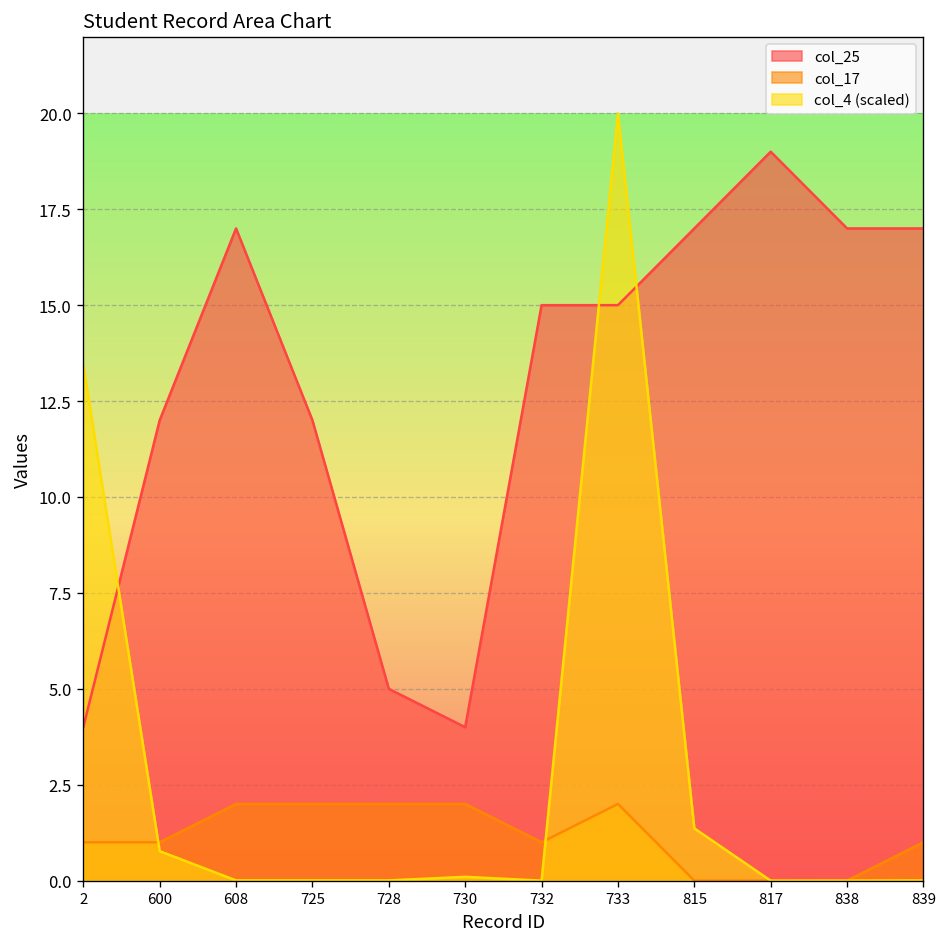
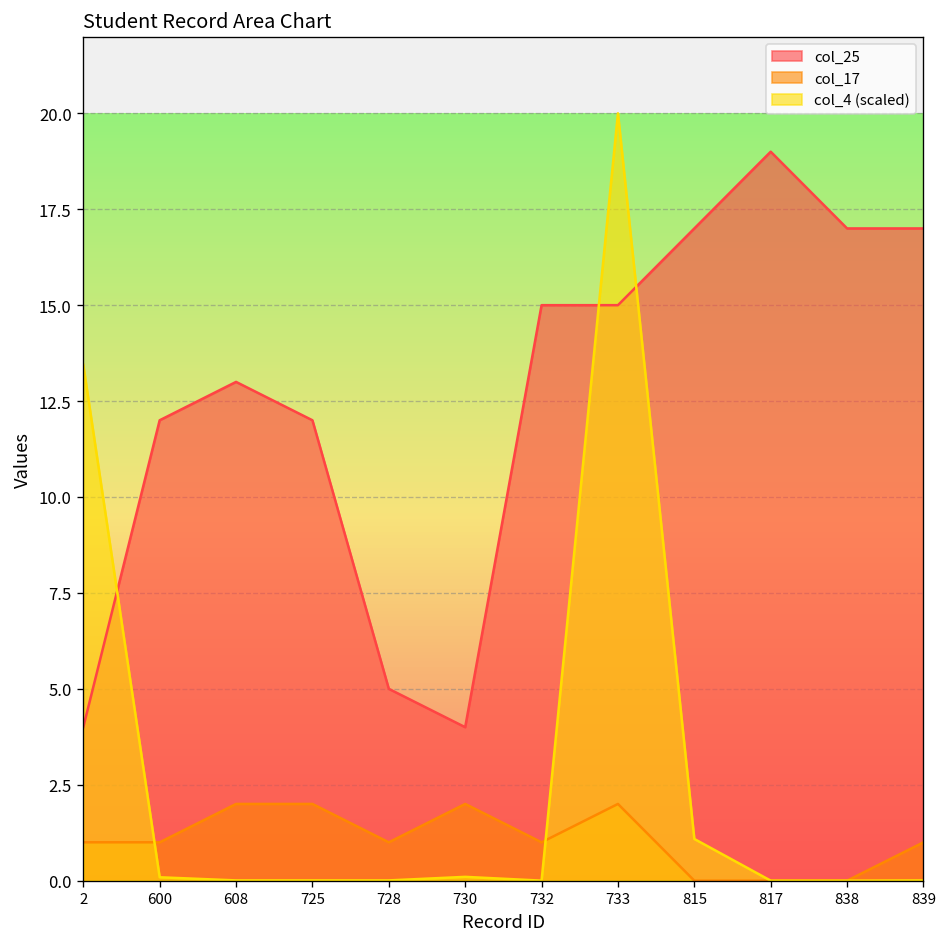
col_4 (scaled), 600: 0.8 -> 0.1
col_25, 608: 17 -> 13
col_17, 728: 2 -> 1
col_4 (scaled), 815: 1.4 -> 1.1
